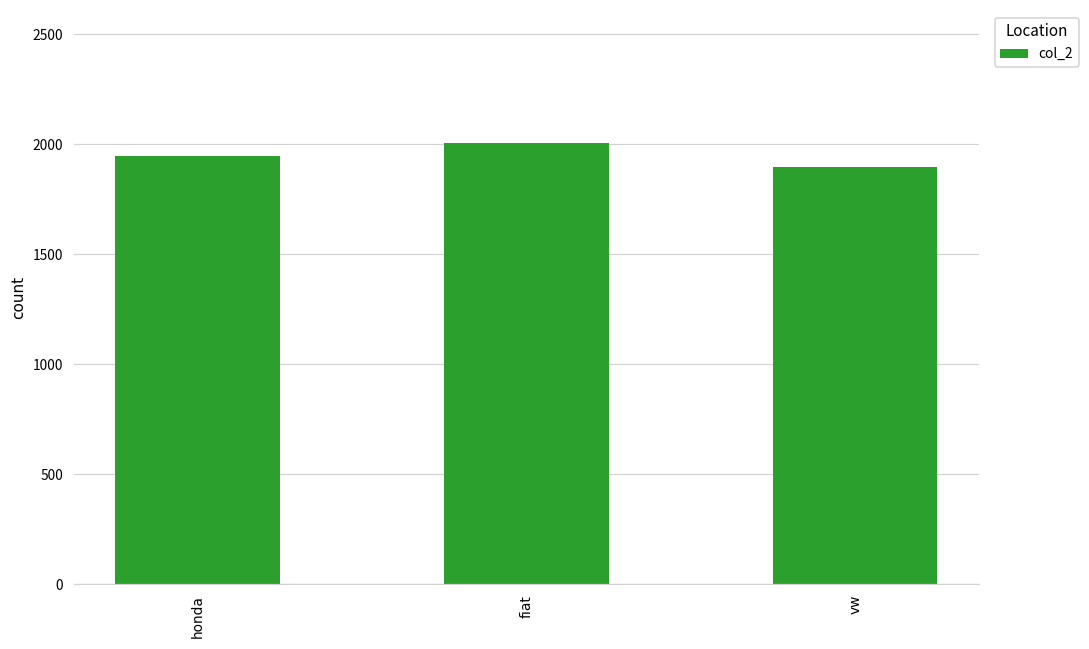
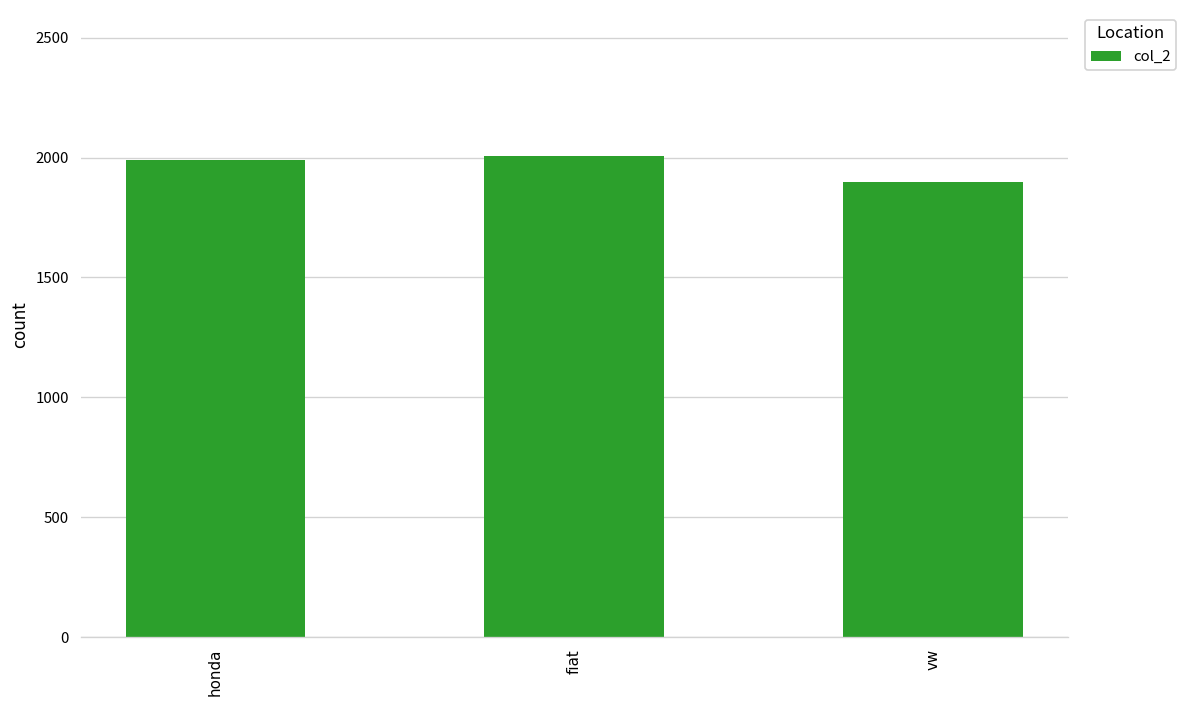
honda: 1950 -> 1990
